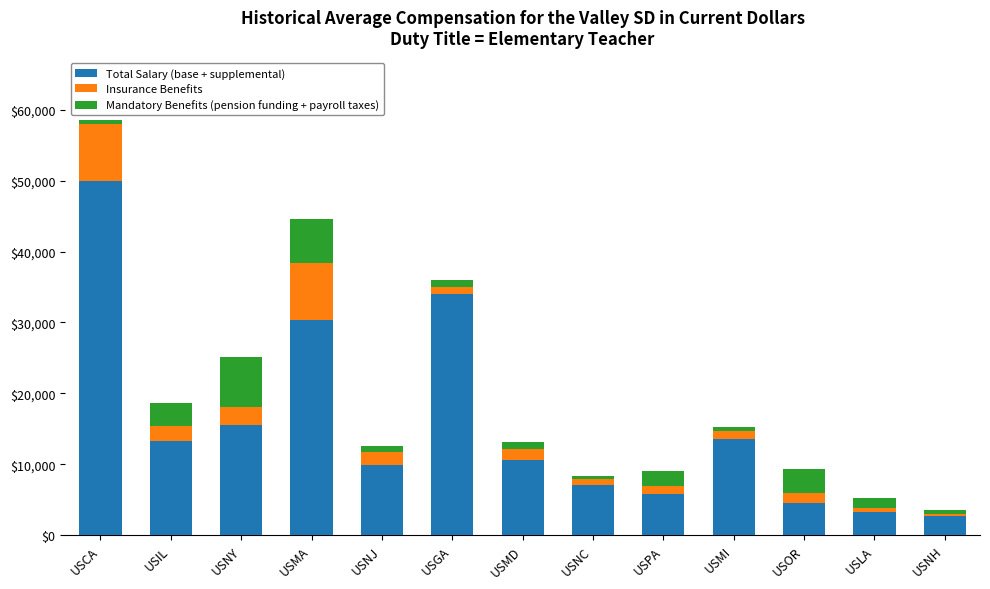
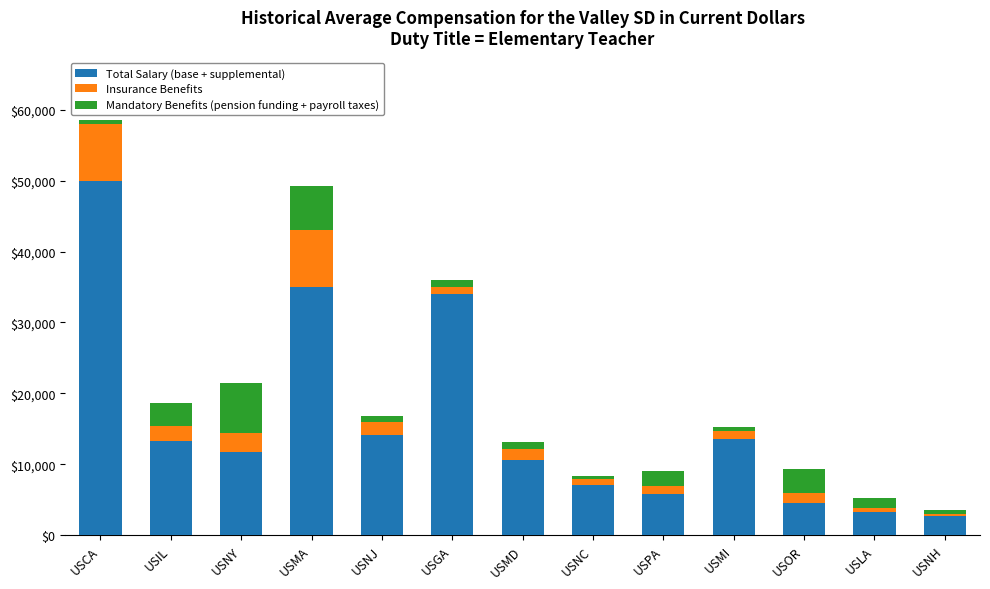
Total Salary (base + supplemental), USNY: $15,000 -> $12,000
Total Salary (base + supplemental), USMA: $30,000 -> $35,000
Total Salary (base + supplemental), USNJ: $10,000 -> $14,000
